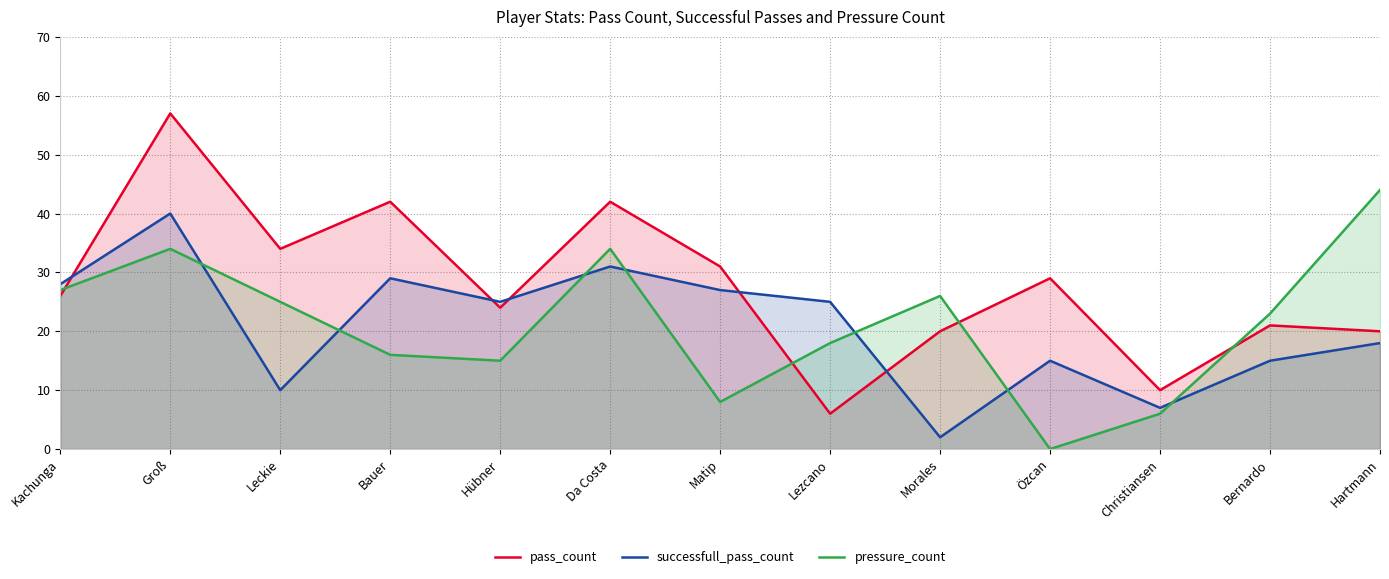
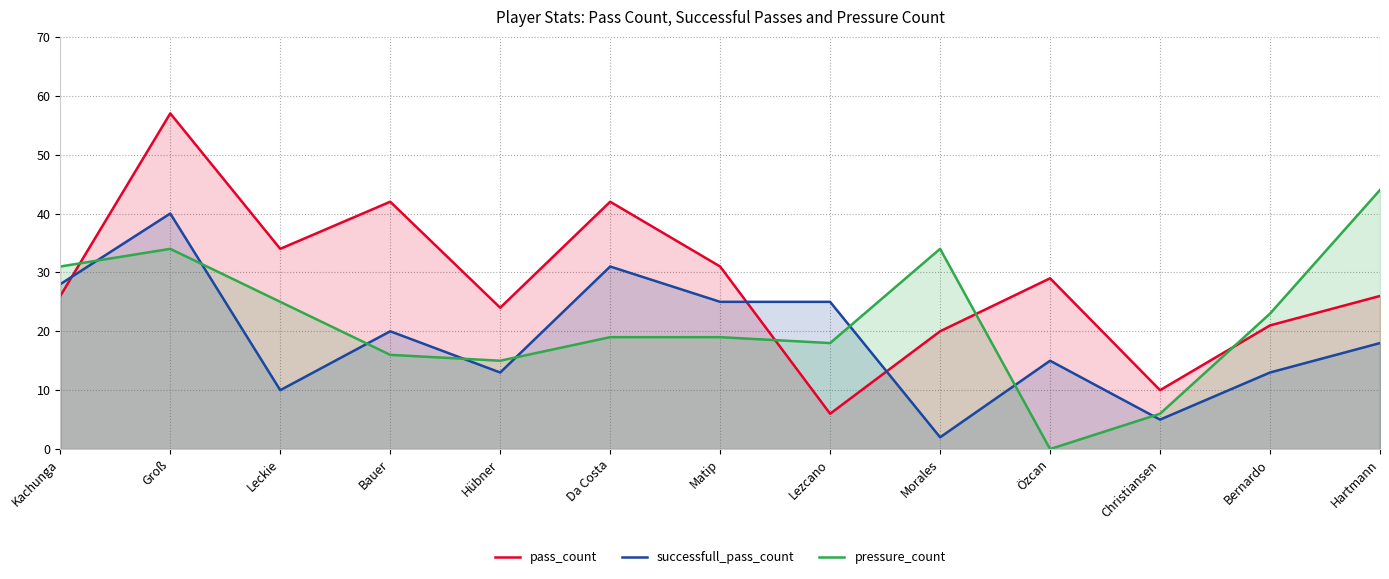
pressure_count, Kachunga: 27 -> 31
successfull_pass_count, Bauer: 29 -> 20
successfull_pass_count, Hübner: 25 -> 13
pressure_count, Da Costa: 34 -> 19
successfull_pass_count, Matip: 27 -> 25
pressure_count, Matip: 8 -> 19
pressure_count, Morales: 26 -> 34
successfull_pass_count, Christiansen: 7 -> 5
successfull_pass_count, Bernardo: 15 -> 13
pass_count, Hartmann: 20 -> 26
